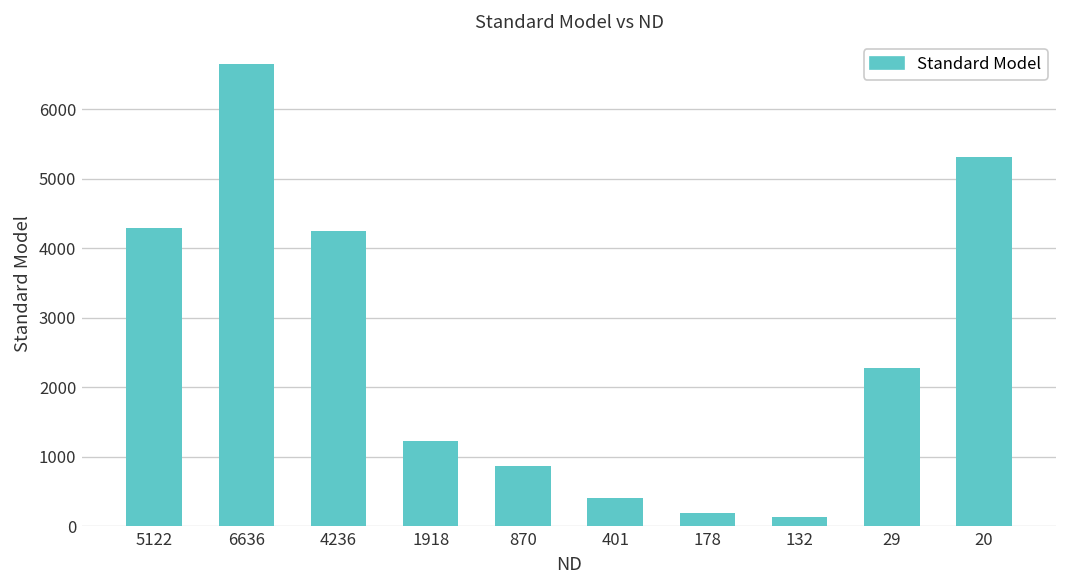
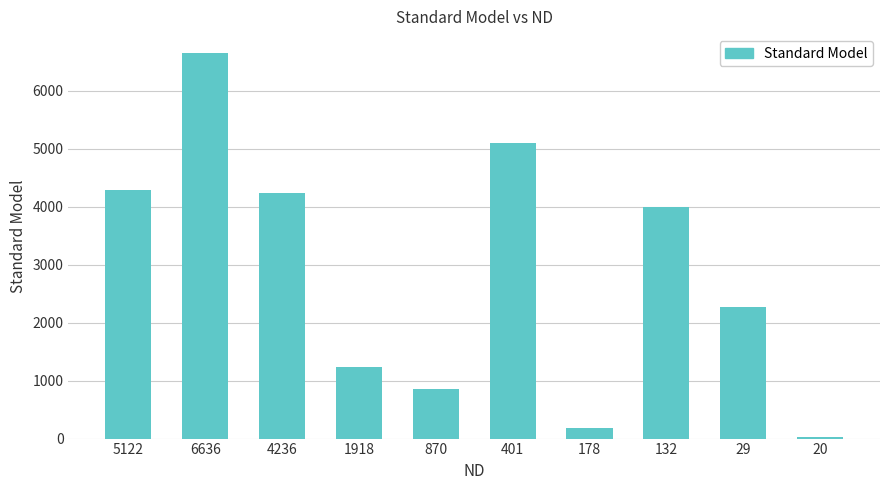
401: 400 -> 5100
132: 100 -> 4000
20: 5300 -> 0
